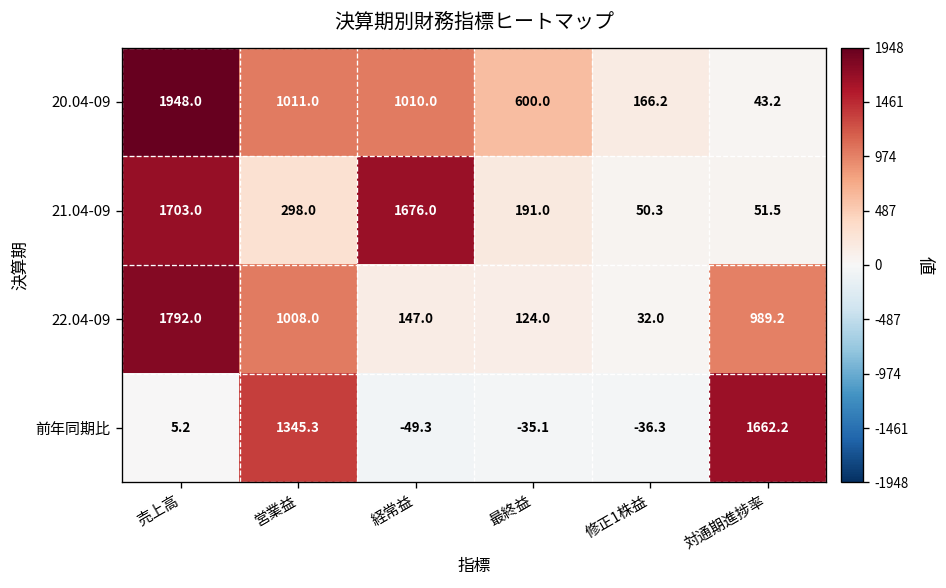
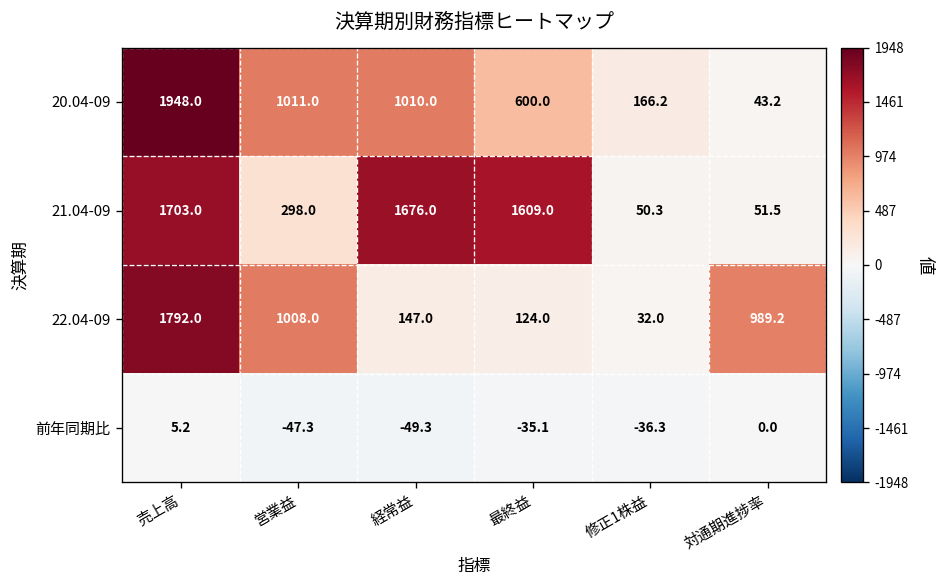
21.04-09, 最終益: 191.0 -> 1609.0
前年同期比, 営業益: 1345.3 -> -47.3
前年同期比, 対通期進捗率: 1662.2 -> 0.0
